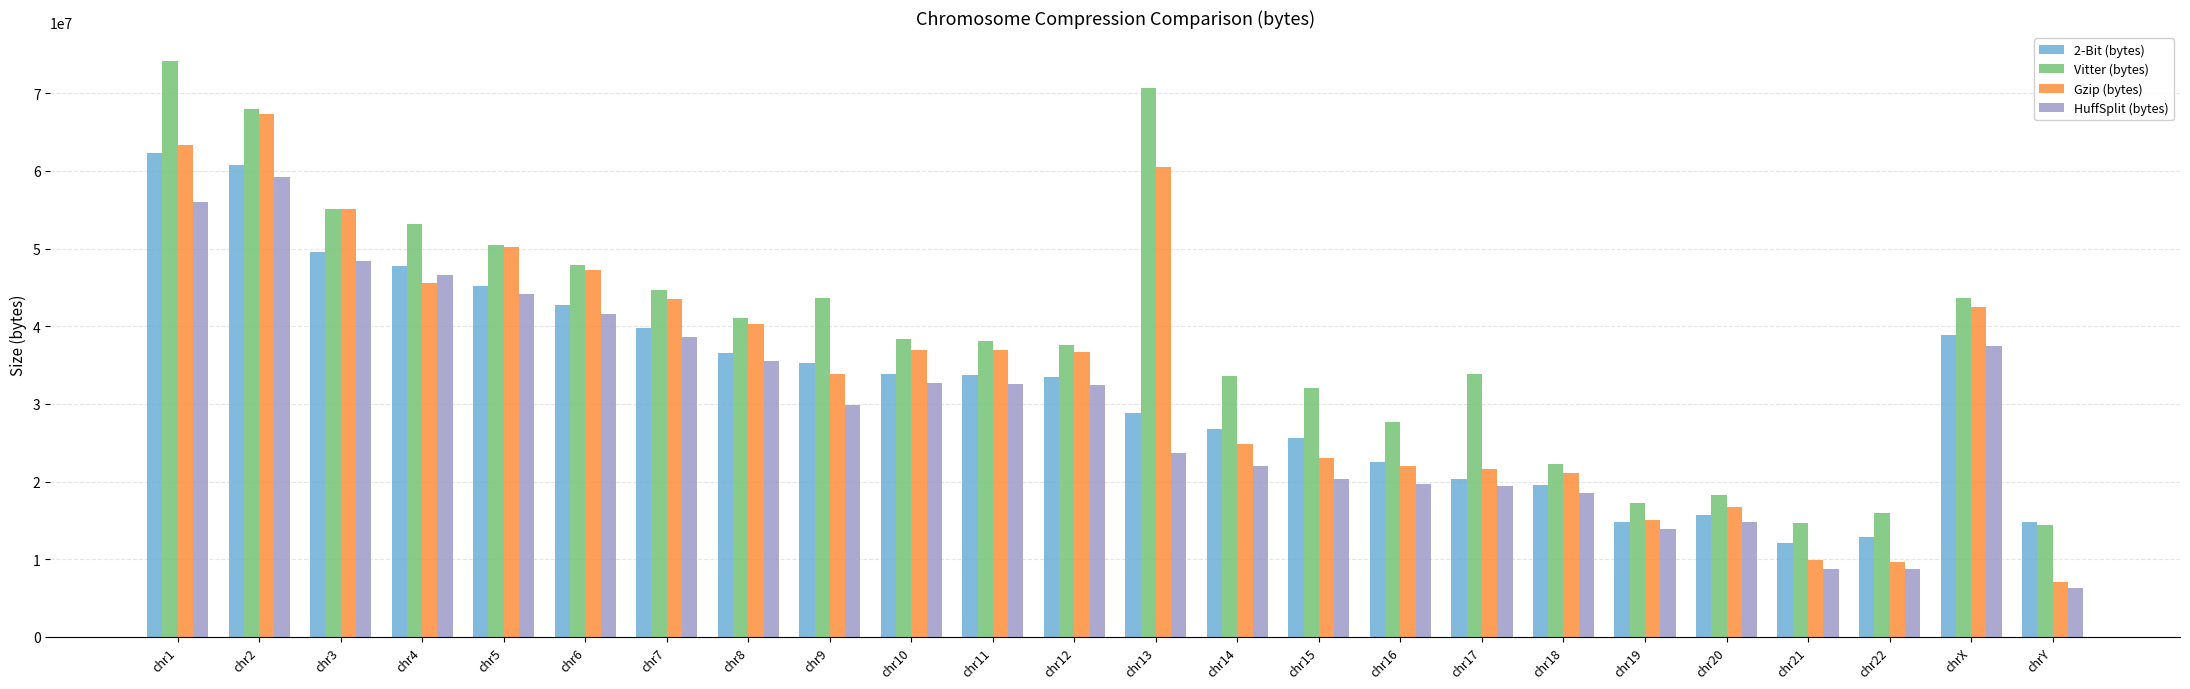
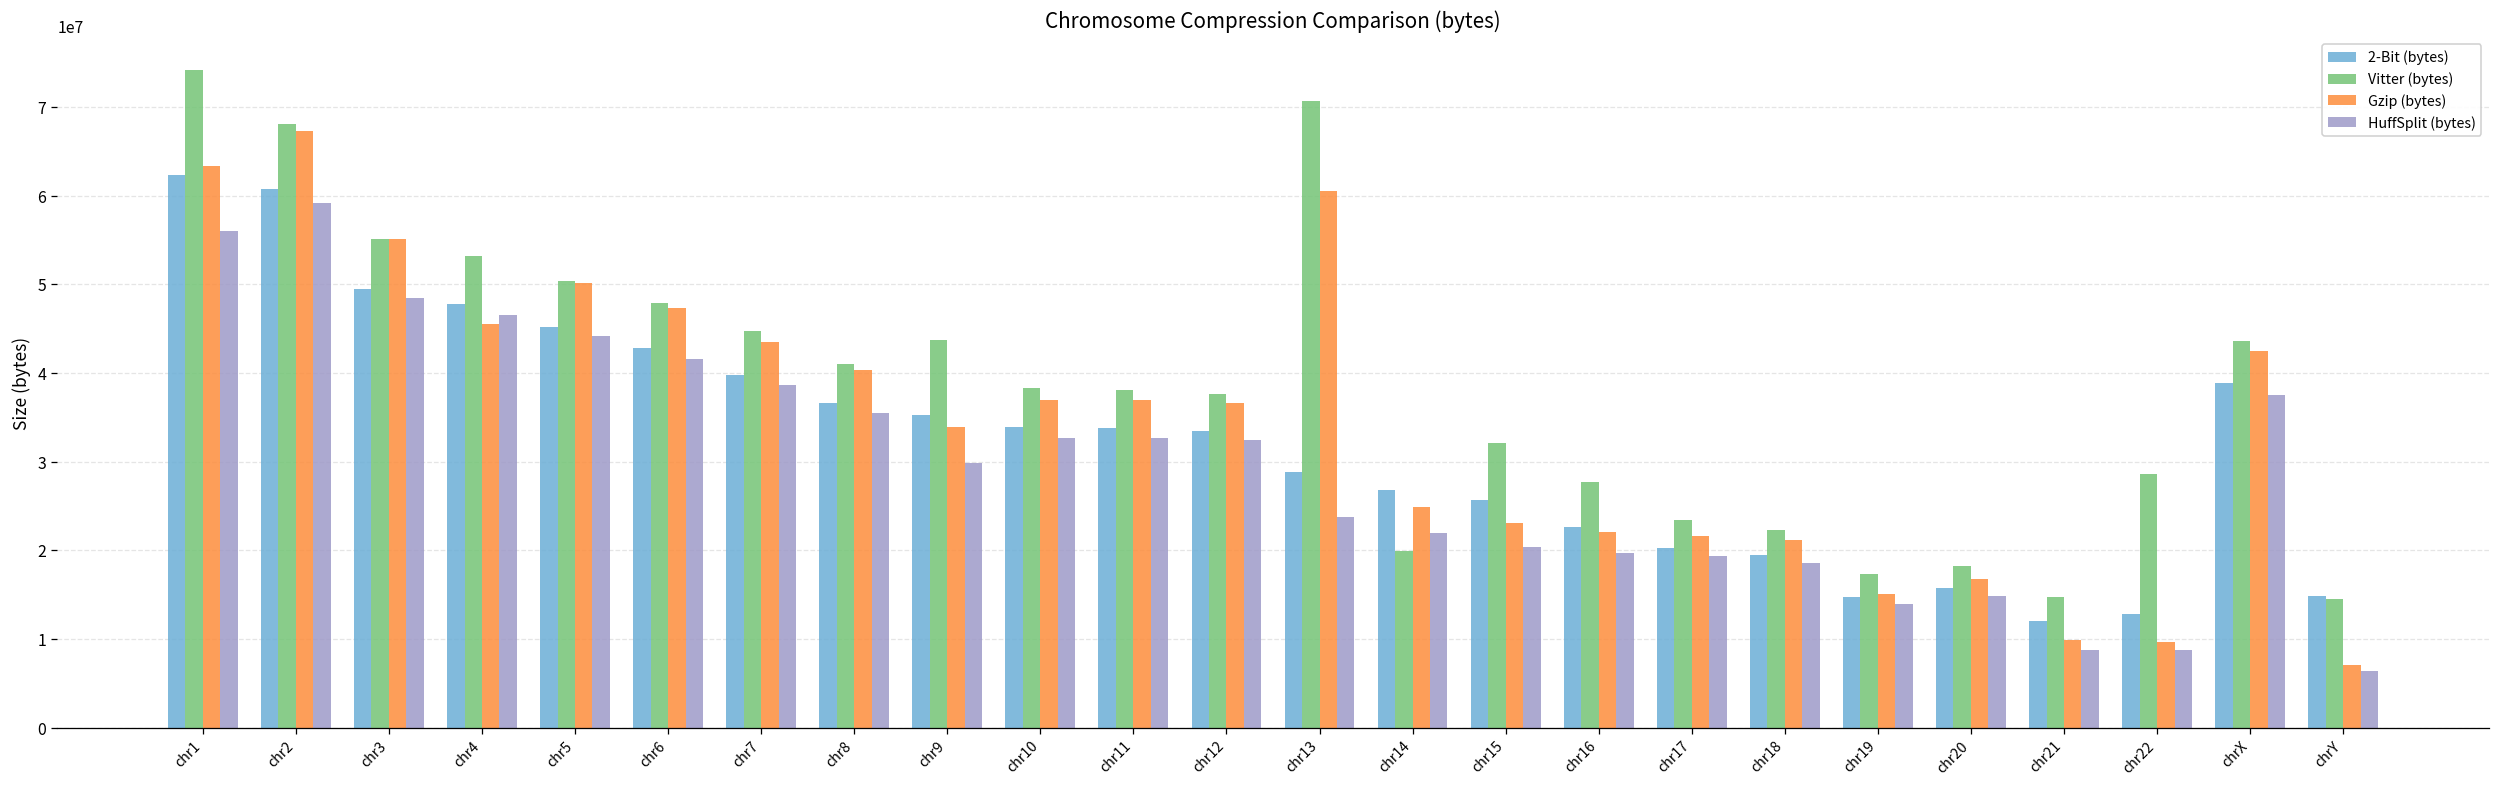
Vitter (bytes), chr14: 34000000 -> 20000000
Vitter (bytes), chr17: 34000000 -> 23000000
Vitter (bytes), chr22: 16000000 -> 29000000
